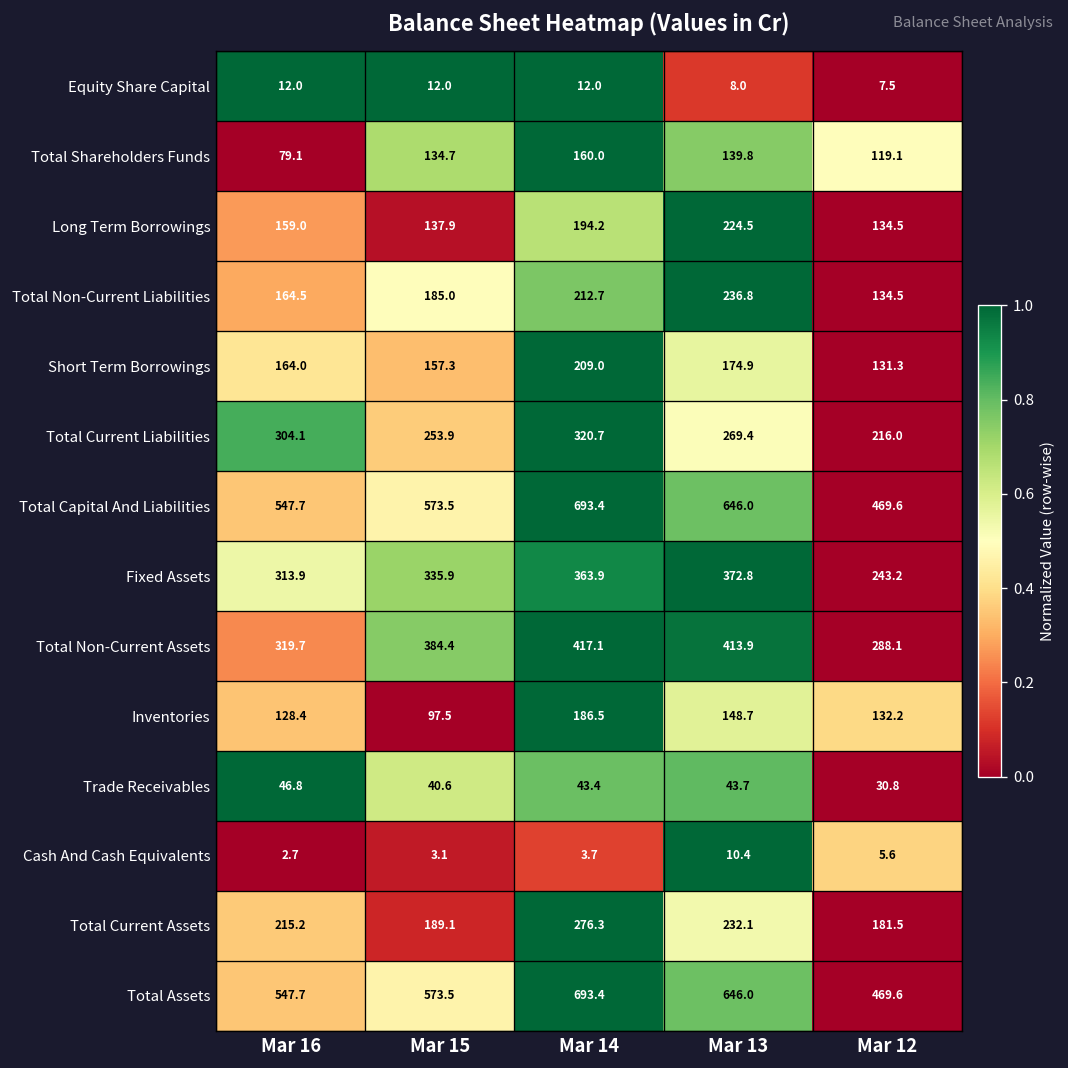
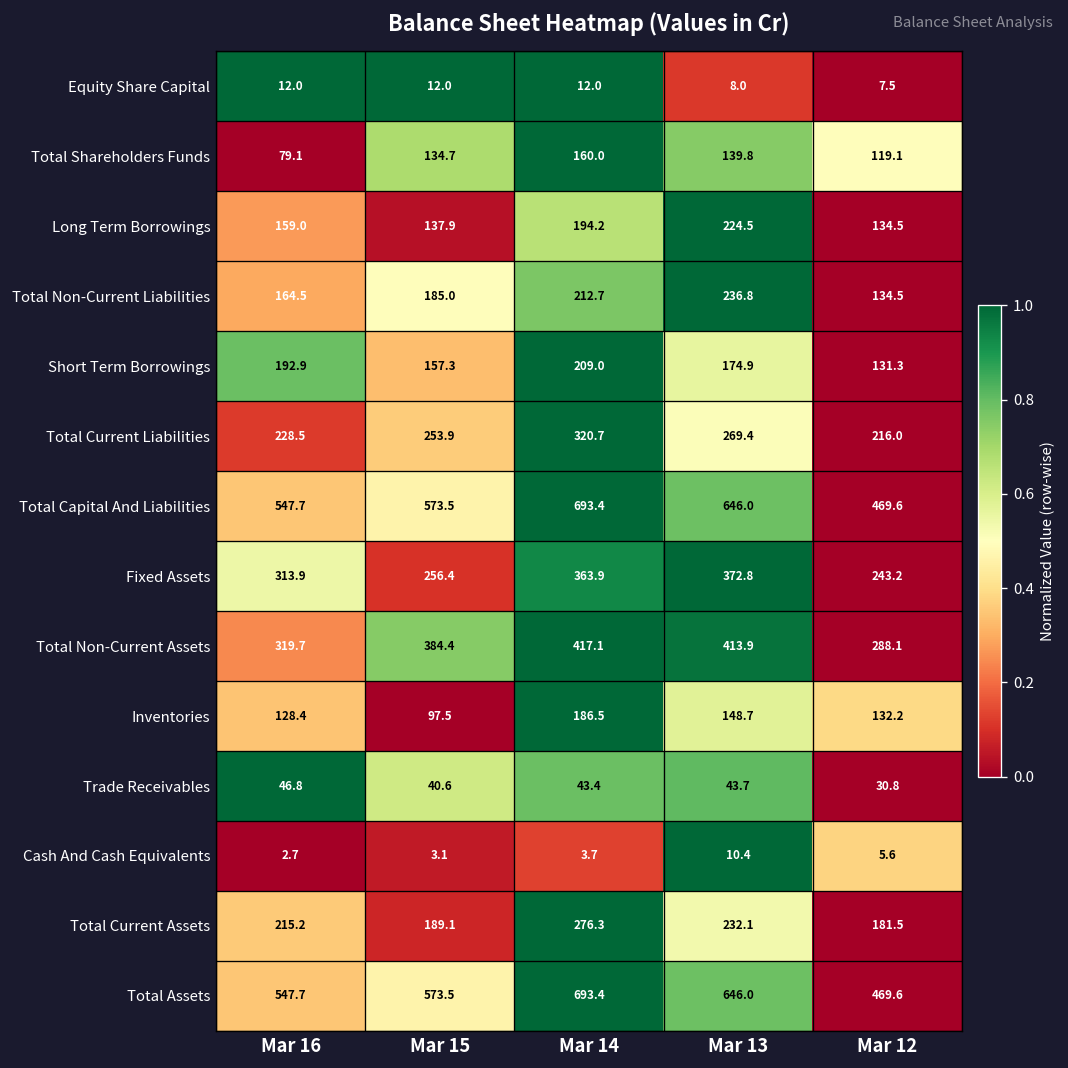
Short Term Borrowings, Mar 16: 164.0 -> 192.9
Total Current Liabilities, Mar 16: 304.1 -> 228.5
Fixed Assets, Mar 15: 335.9 -> 256.4
